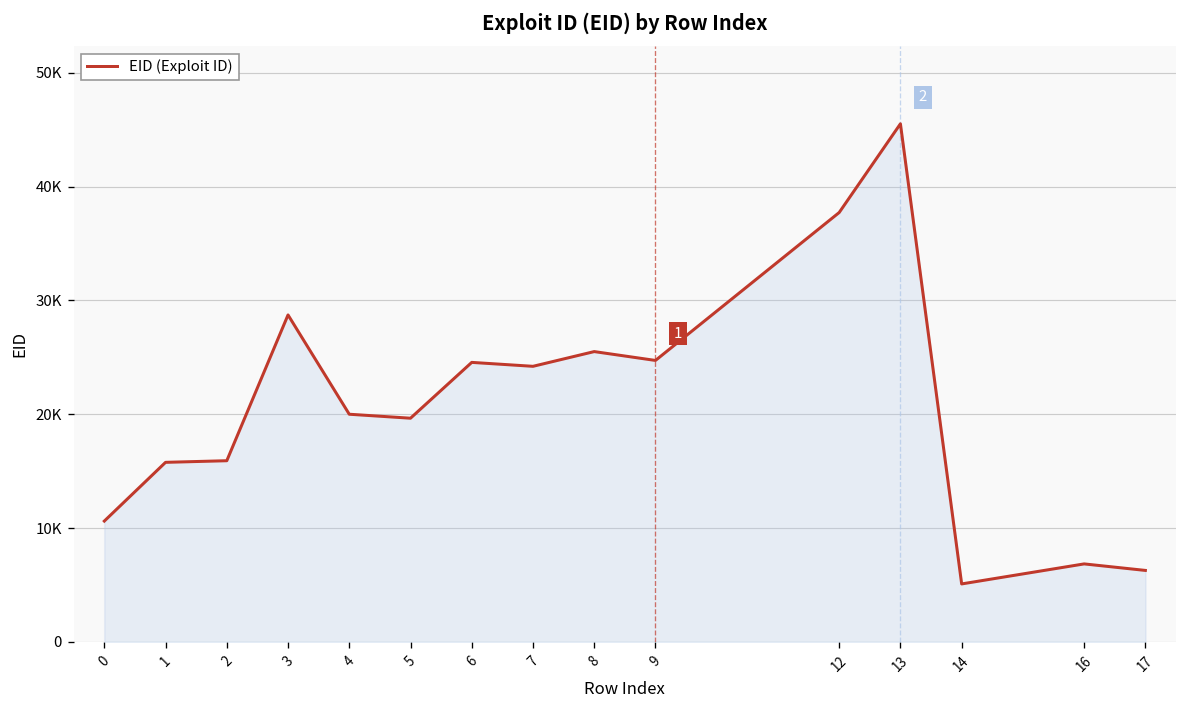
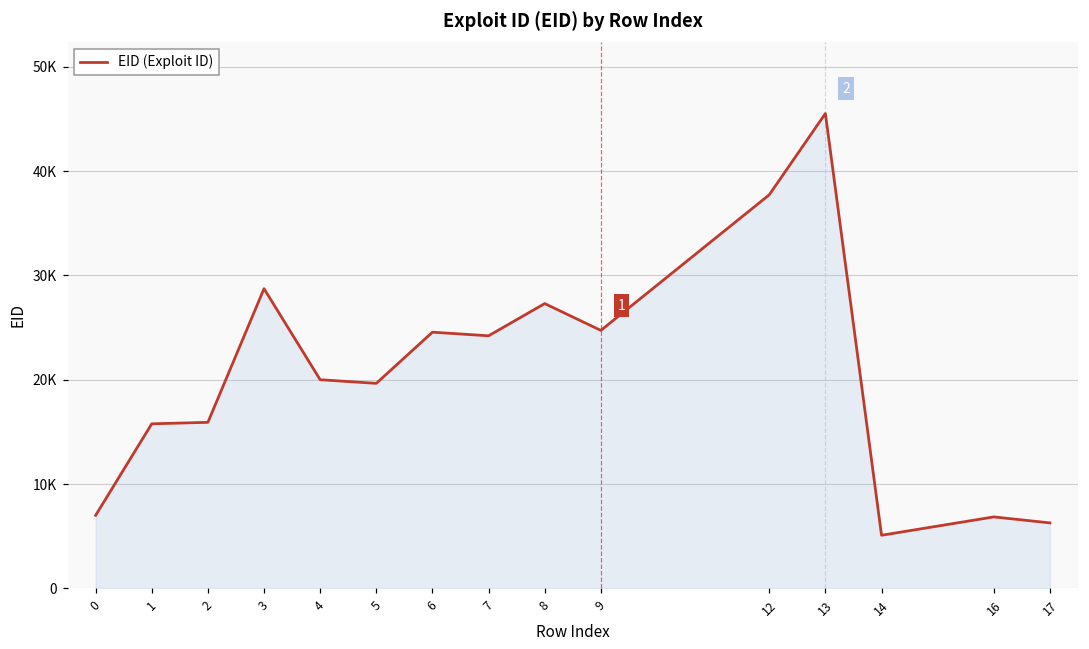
0: 11000 -> 7000
8: 26000 -> 27000
